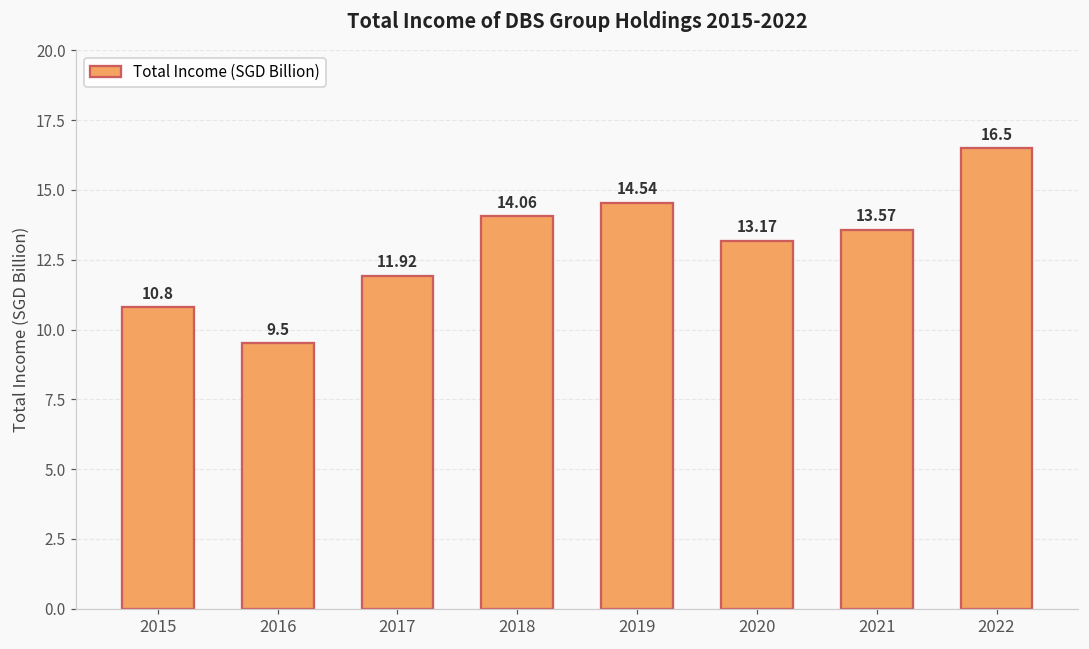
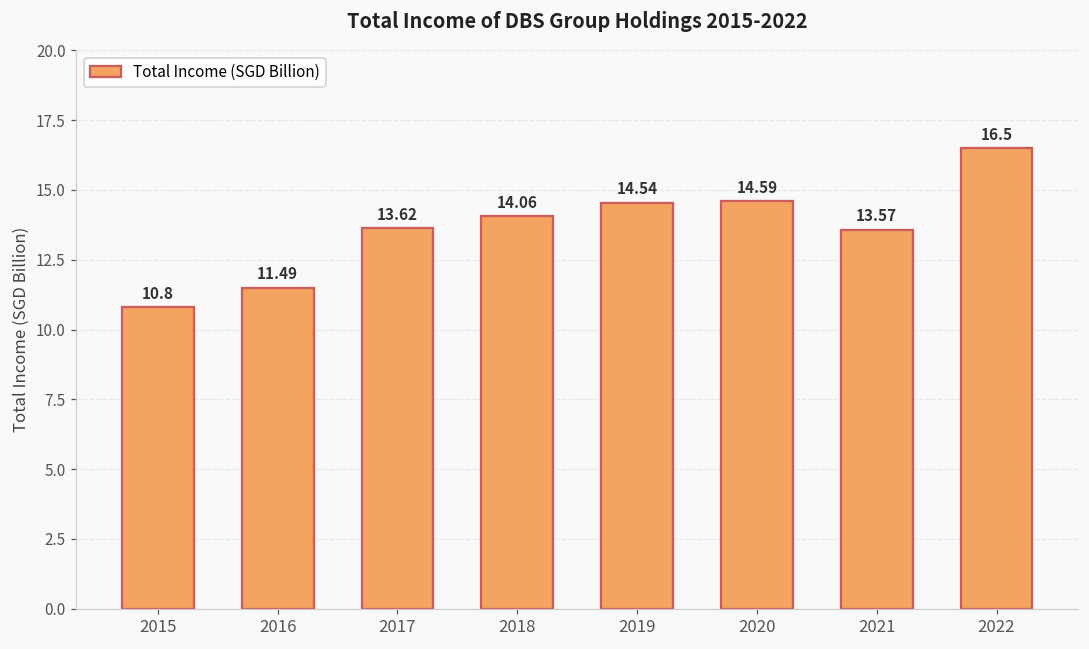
2016: 9.5 -> 11.49
2017: 11.92 -> 13.62
2020: 13.17 -> 14.59
